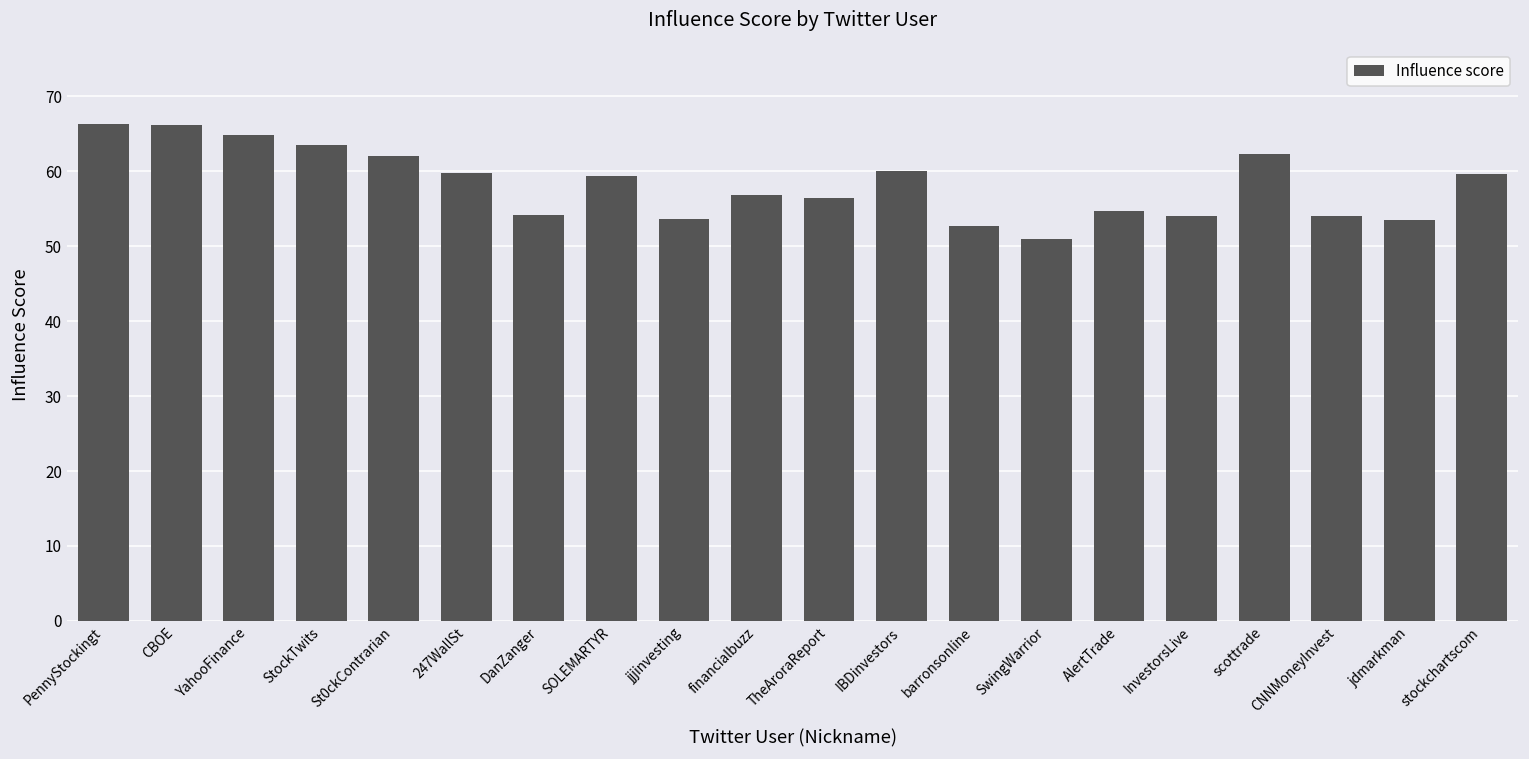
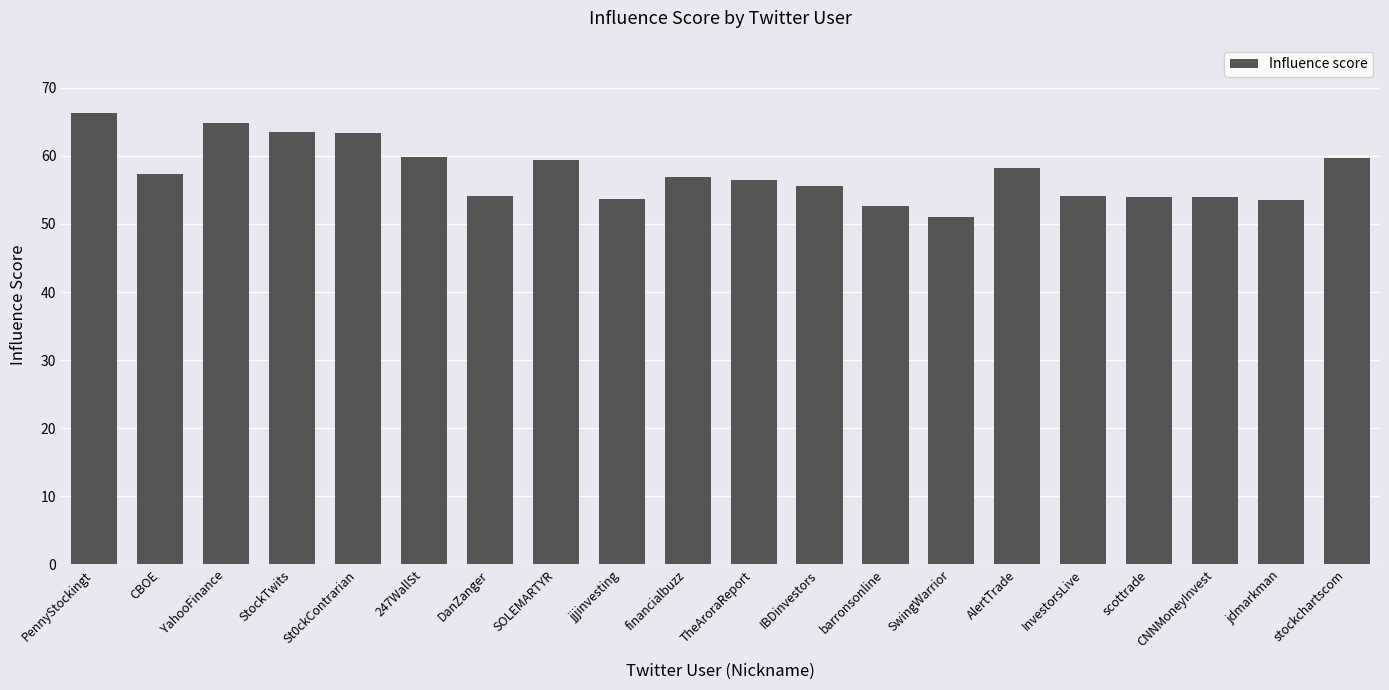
CBOE: 66 -> 57
St0ckContrarian: 62 -> 63
IBDinvestors: 60 -> 56
AlertTrade: 55 -> 58
scottrade: 62 -> 54
